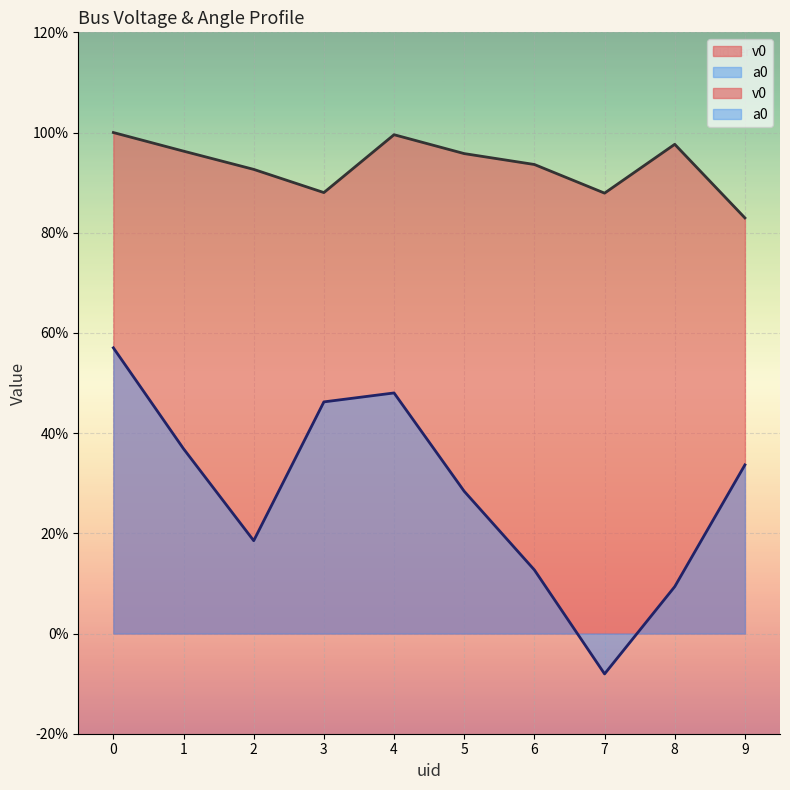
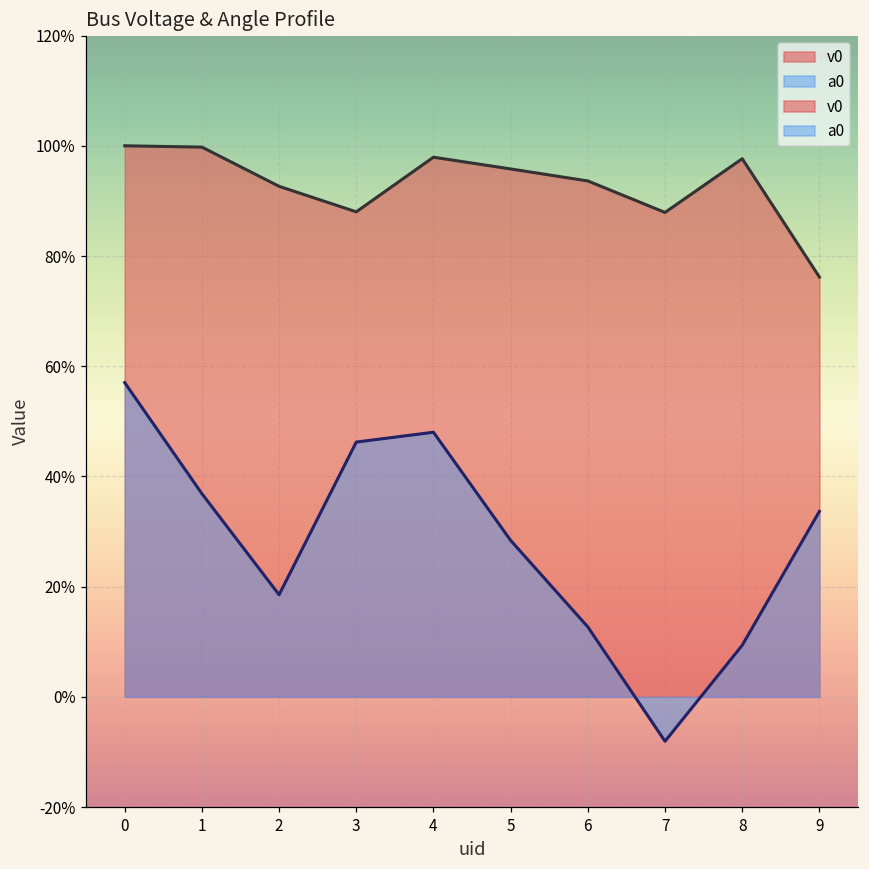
v0, 1: 96% -> 100%
v0, 4: 100% -> 98%
v0, 9: 83% -> 76%
